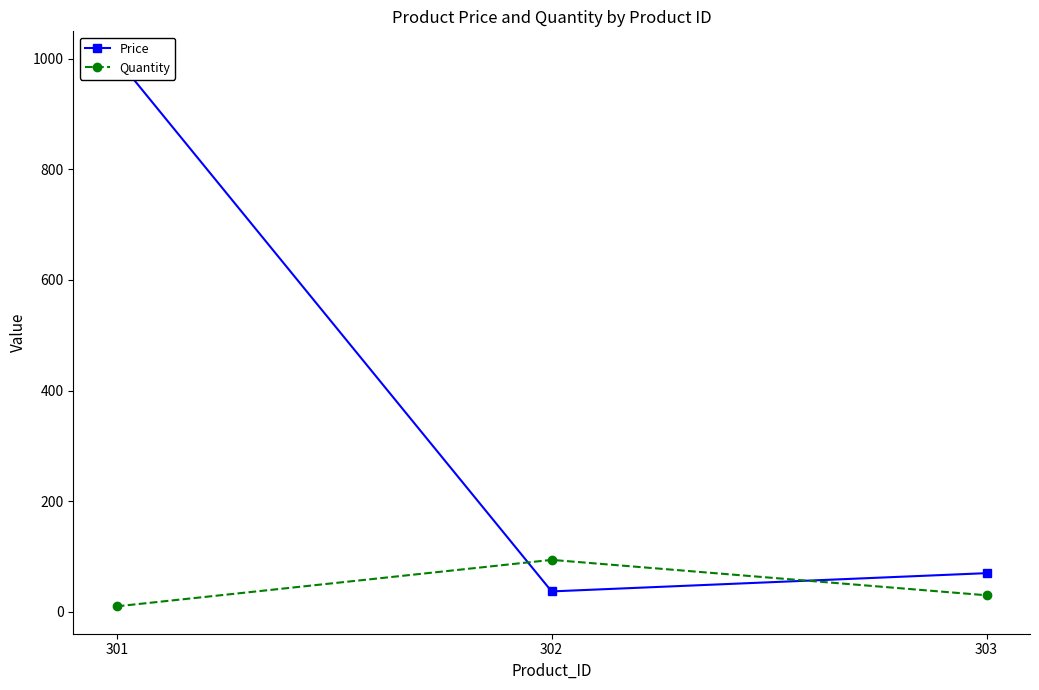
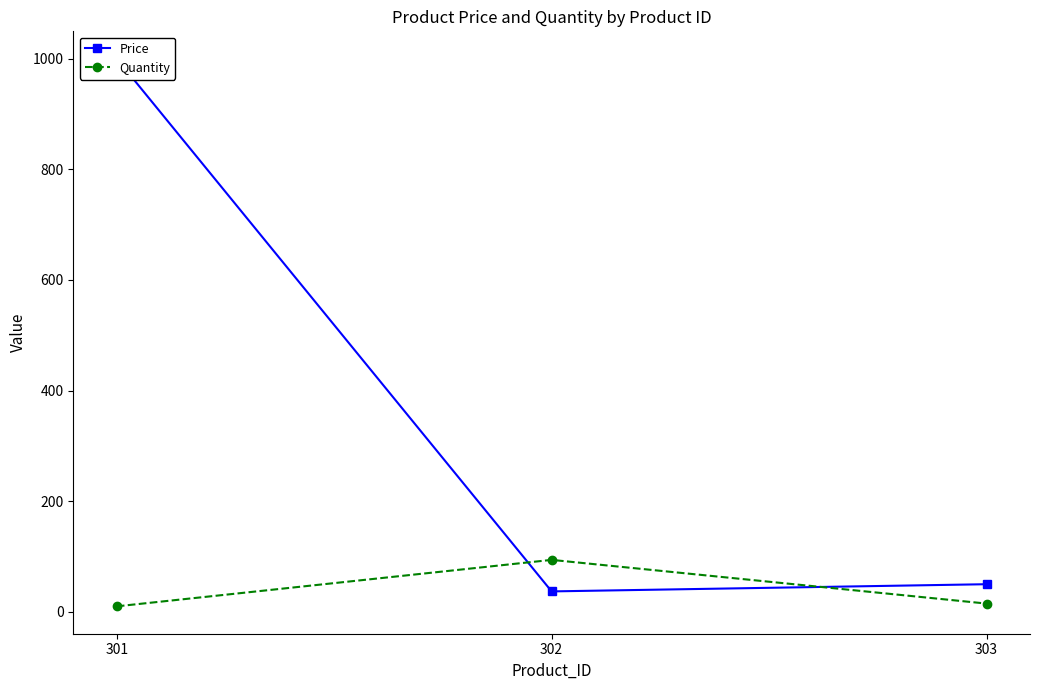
Price, 303: 70 -> 50
Quantity, 303: 30 -> 20
